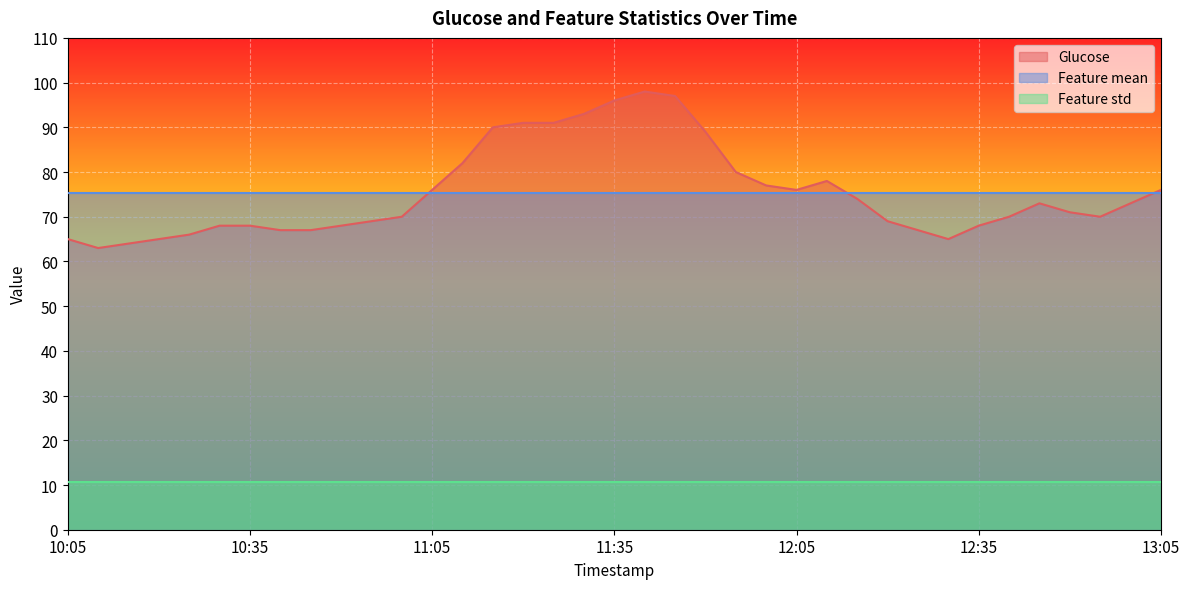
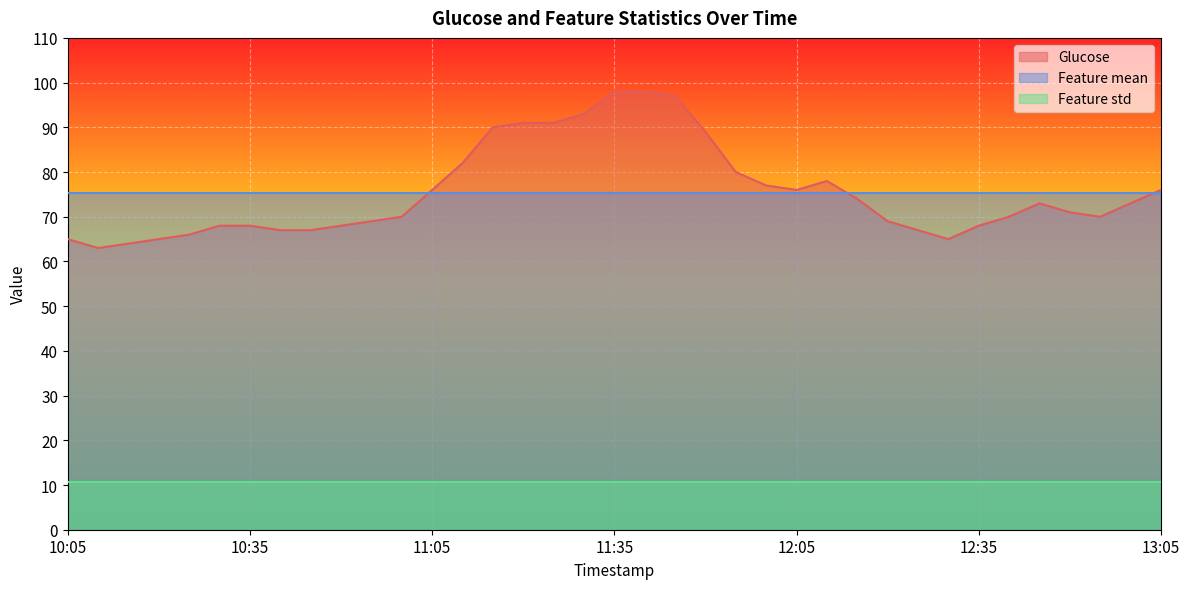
Glucose, 11:35: 96 -> 98
